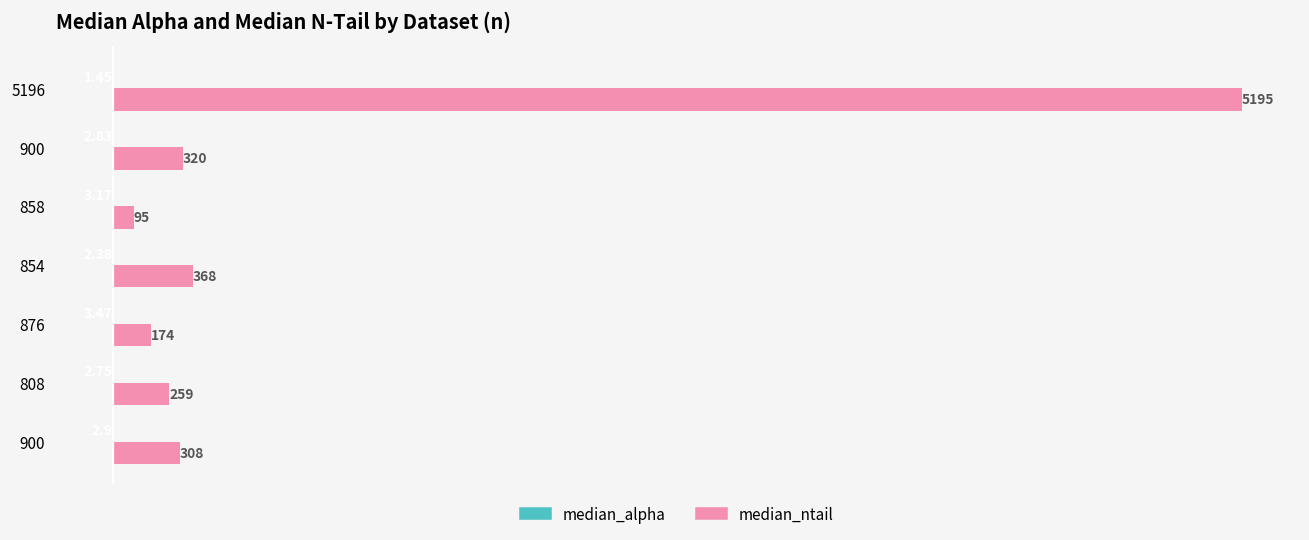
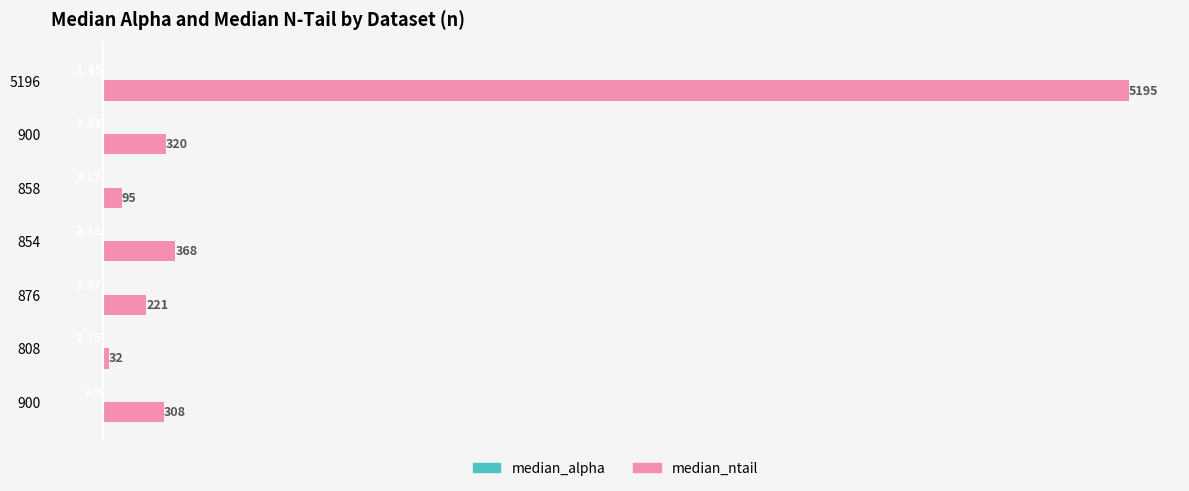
median_ntail, 876: 174 -> 221
median_ntail, 808: 259 -> 32
